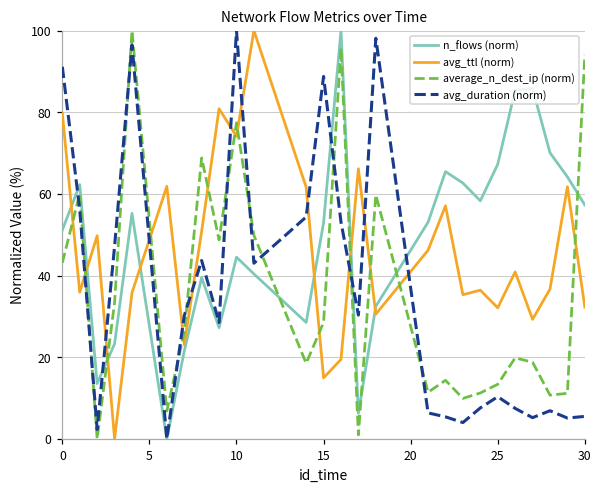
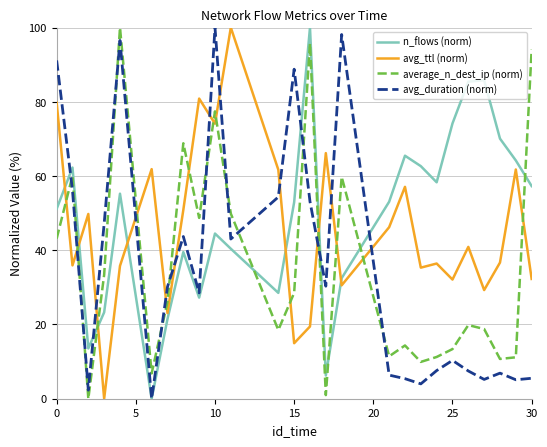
n_flows (norm), 25: 67 -> 74
